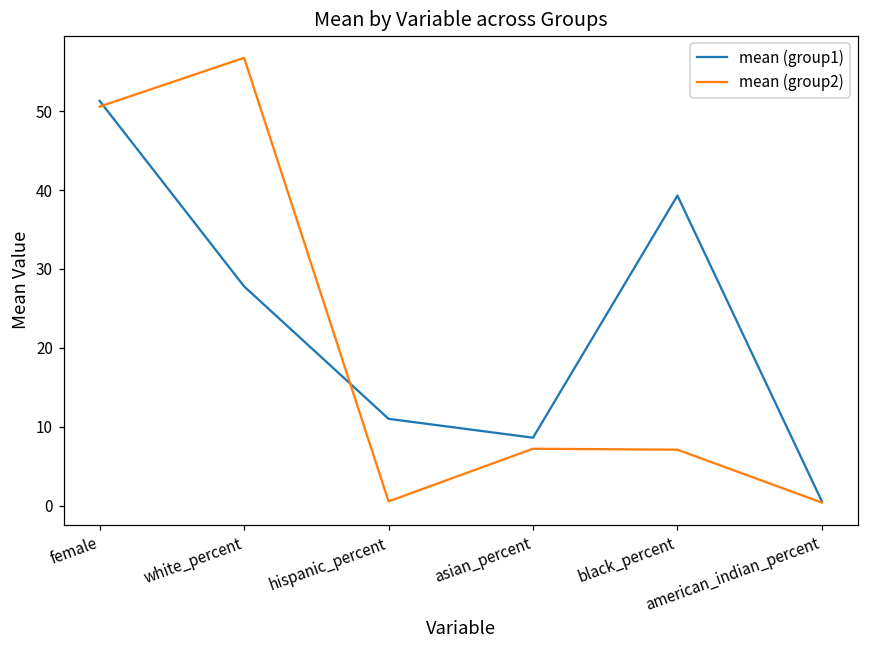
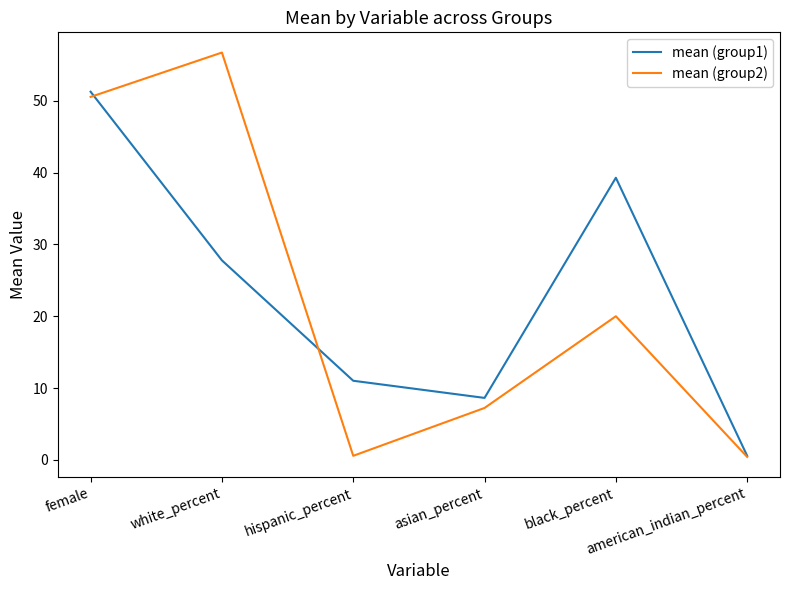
mean (group2), black_percent: 7 -> 20
